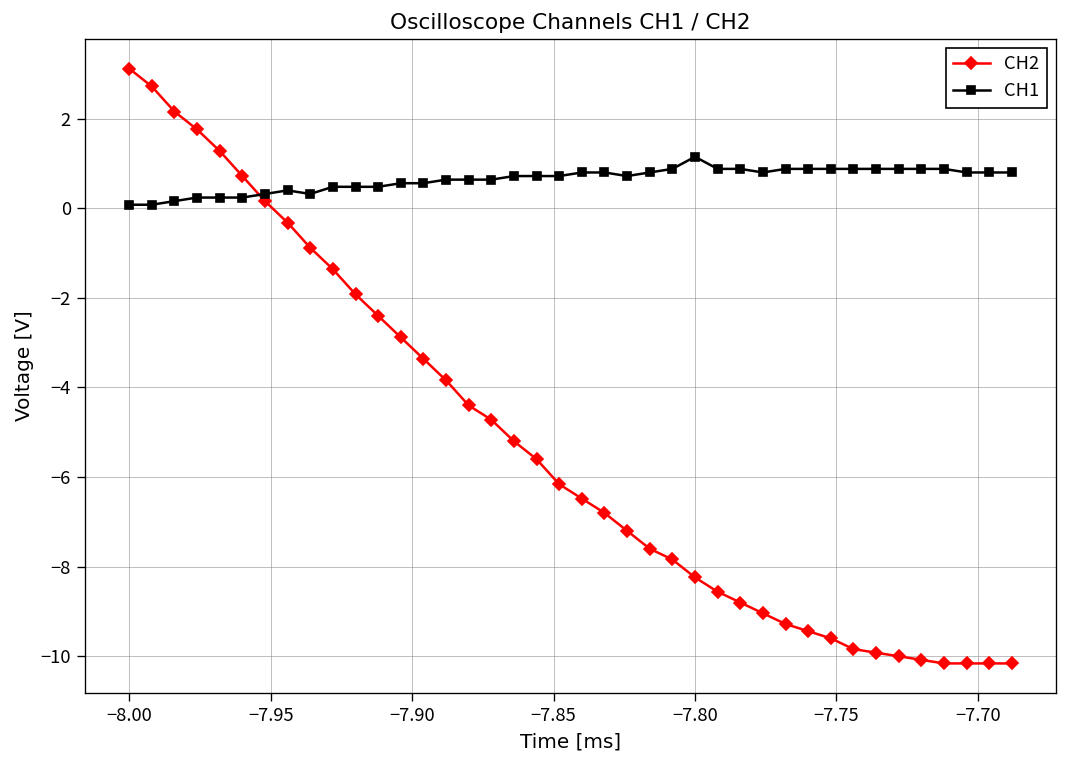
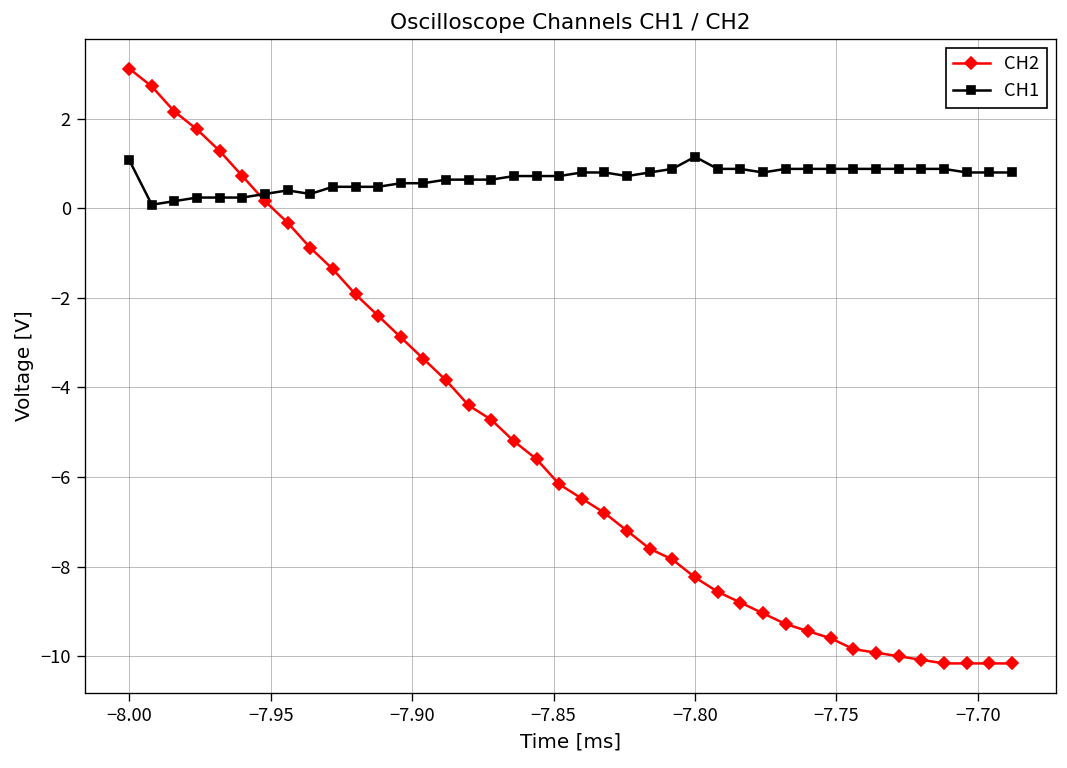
CH1, −8.00: 0.1 -> 1.1
